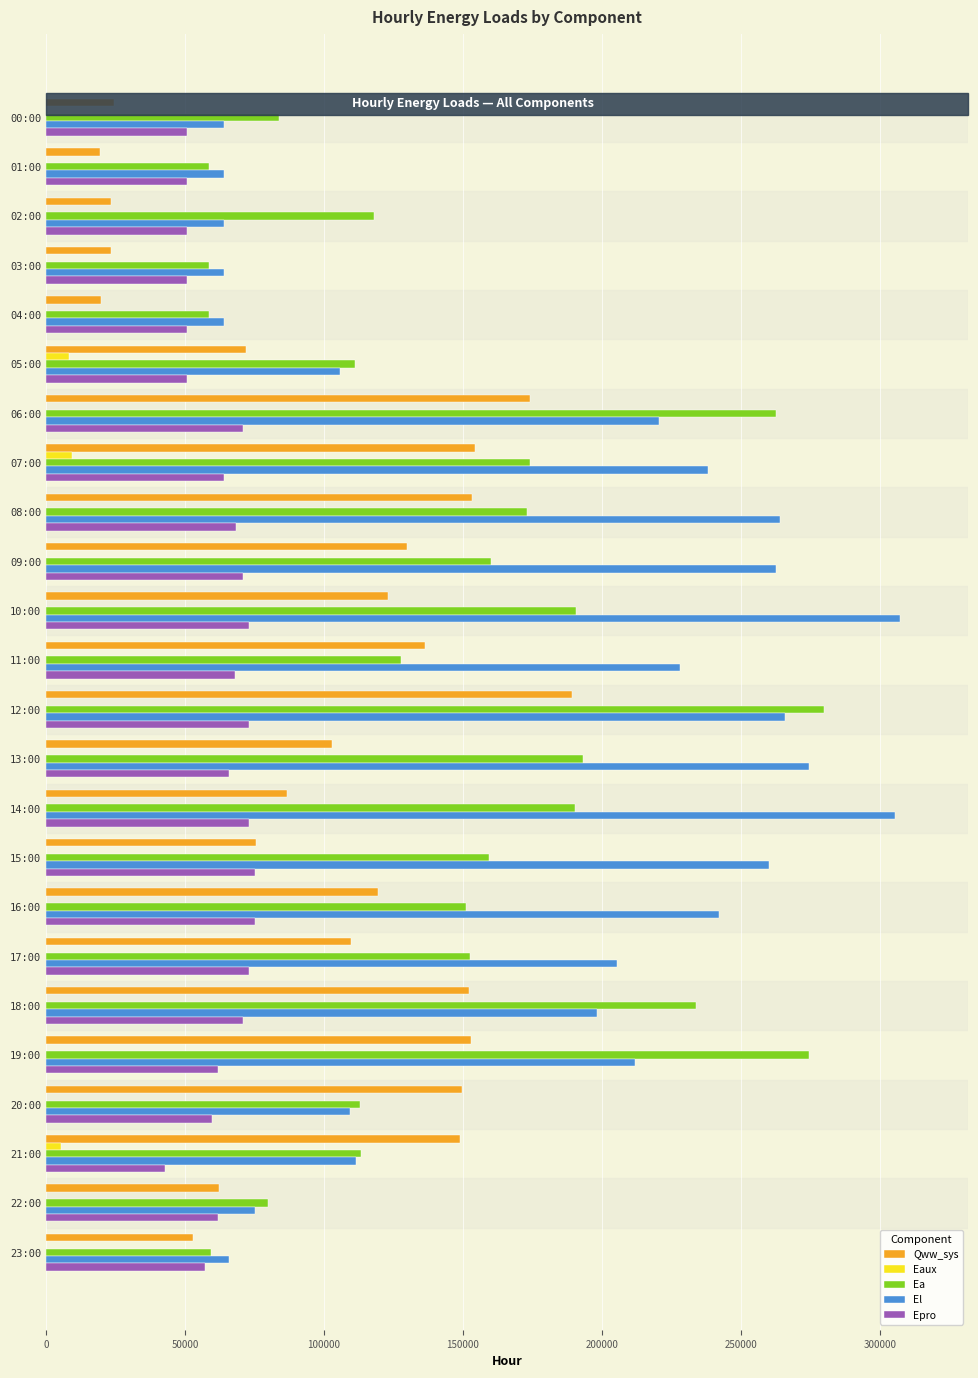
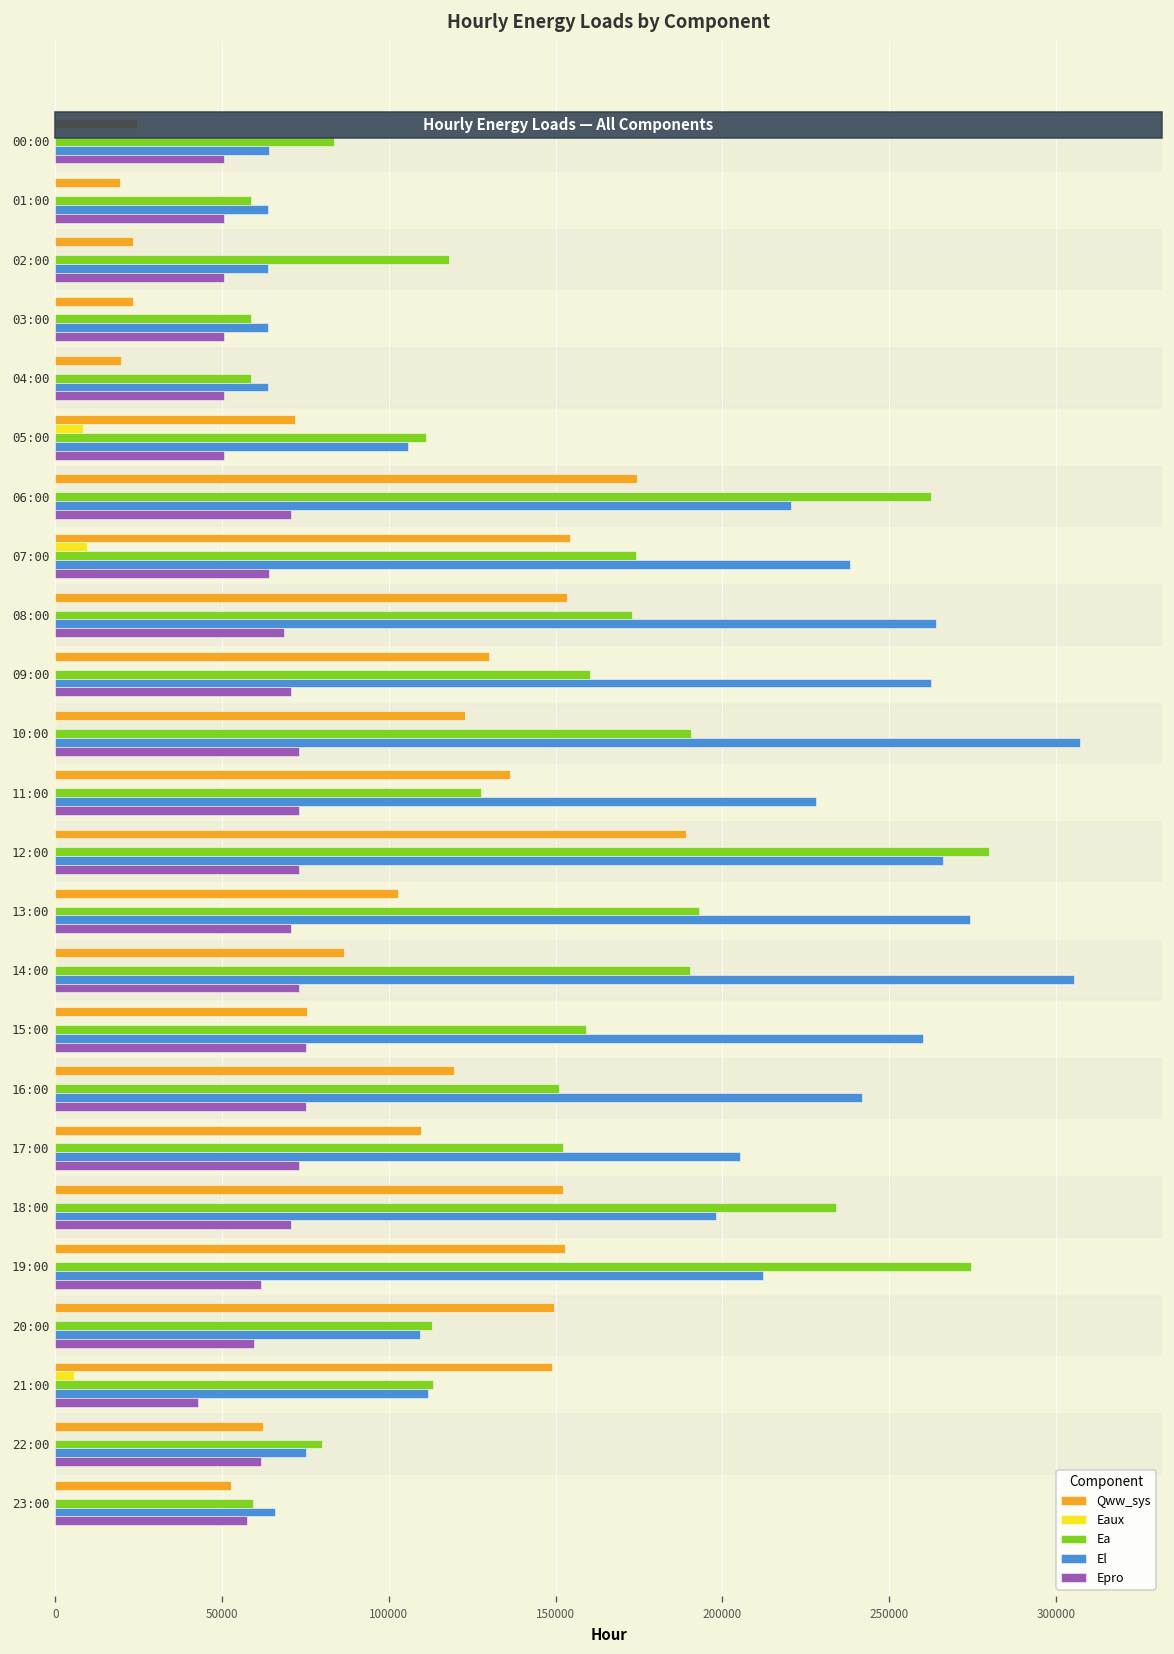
Epro, 11:00: 68000 -> 73000
Epro, 13:00: 66000 -> 71000
